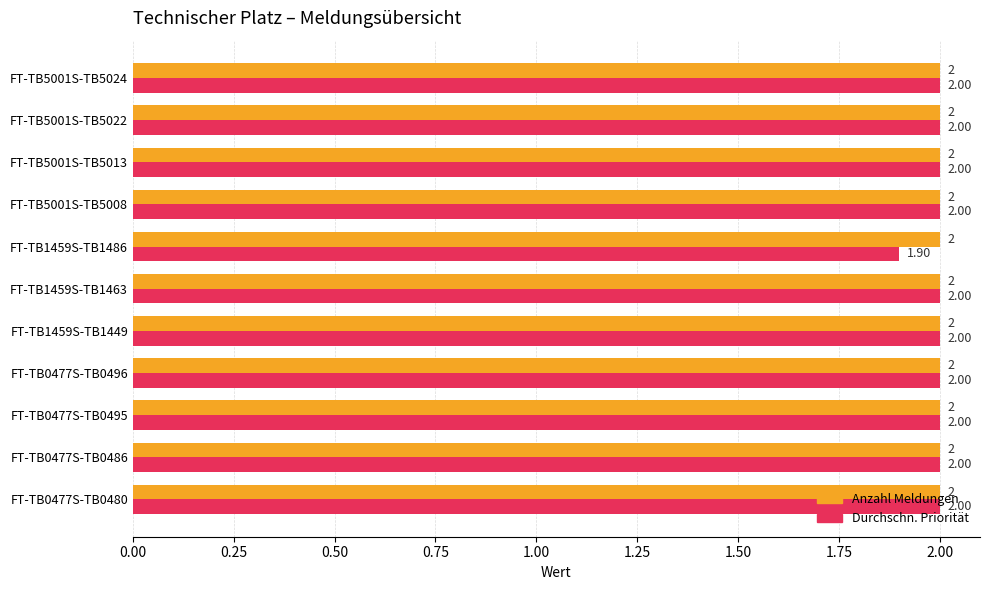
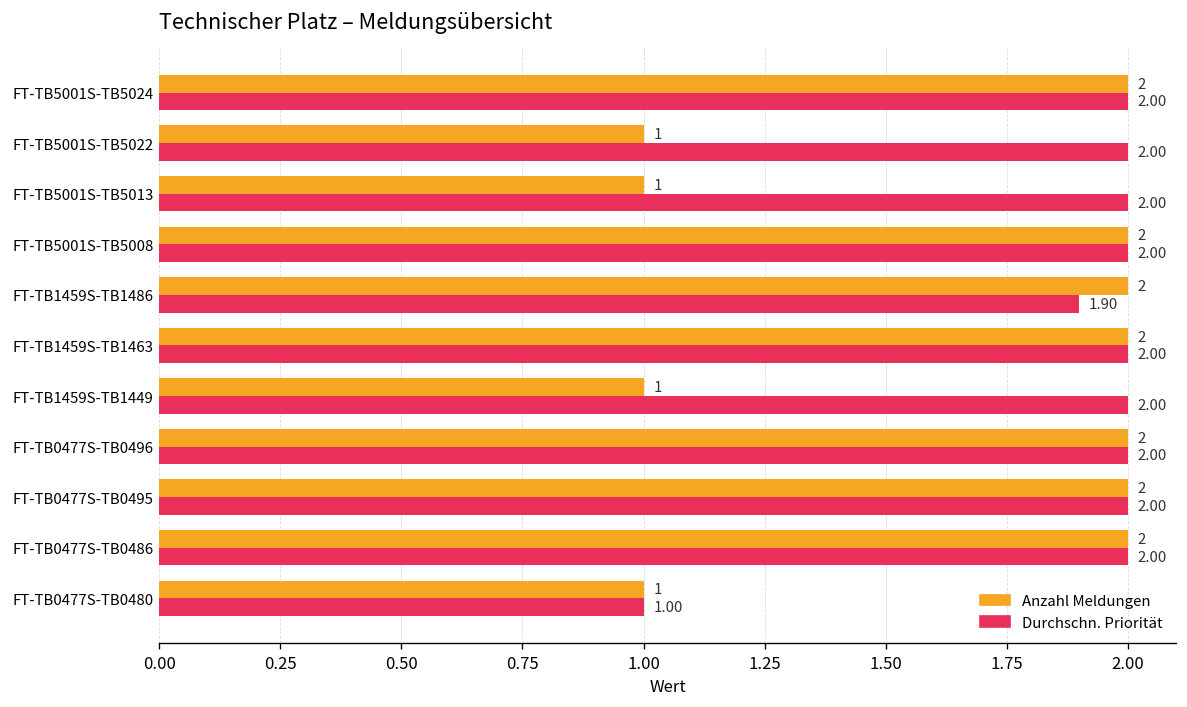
Anzahl Meldungen, FT-TB5001S-TB5022: 2 -> 1
Anzahl Meldungen, FT-TB5001S-TB5013: 2 -> 1
Anzahl Meldungen, FT-TB1459S-TB1449: 2 -> 1
Anzahl Meldungen, FT-TB0477S-TB0480: 2 -> 1
Durchschn. Priorität, FT-TB0477S-TB0480: 2.00 -> 1.00
